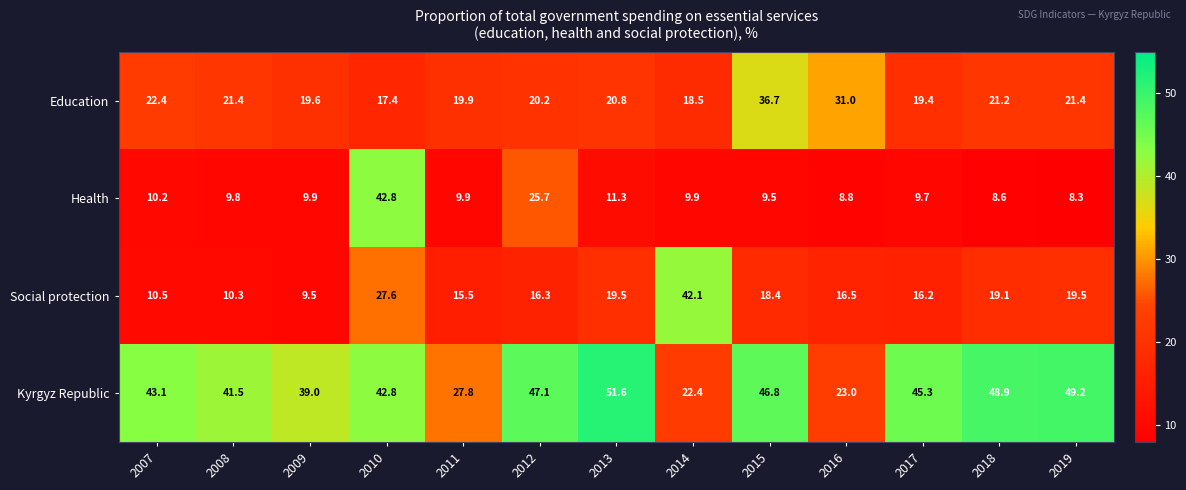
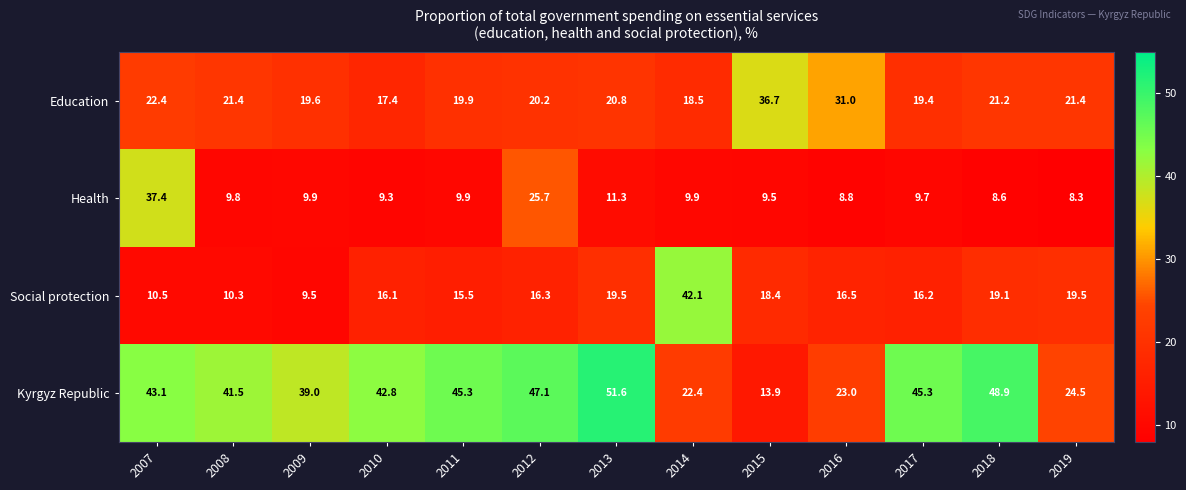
Health, 2007: 10.2 -> 37.4
Health, 2010: 42.8 -> 9.3
Social protection, 2010: 27.6 -> 16.1
Kyrgyz Republic, 2011: 27.8 -> 45.3
Kyrgyz Republic, 2015: 46.8 -> 13.9
Kyrgyz Republic, 2019: 49.2 -> 24.5
